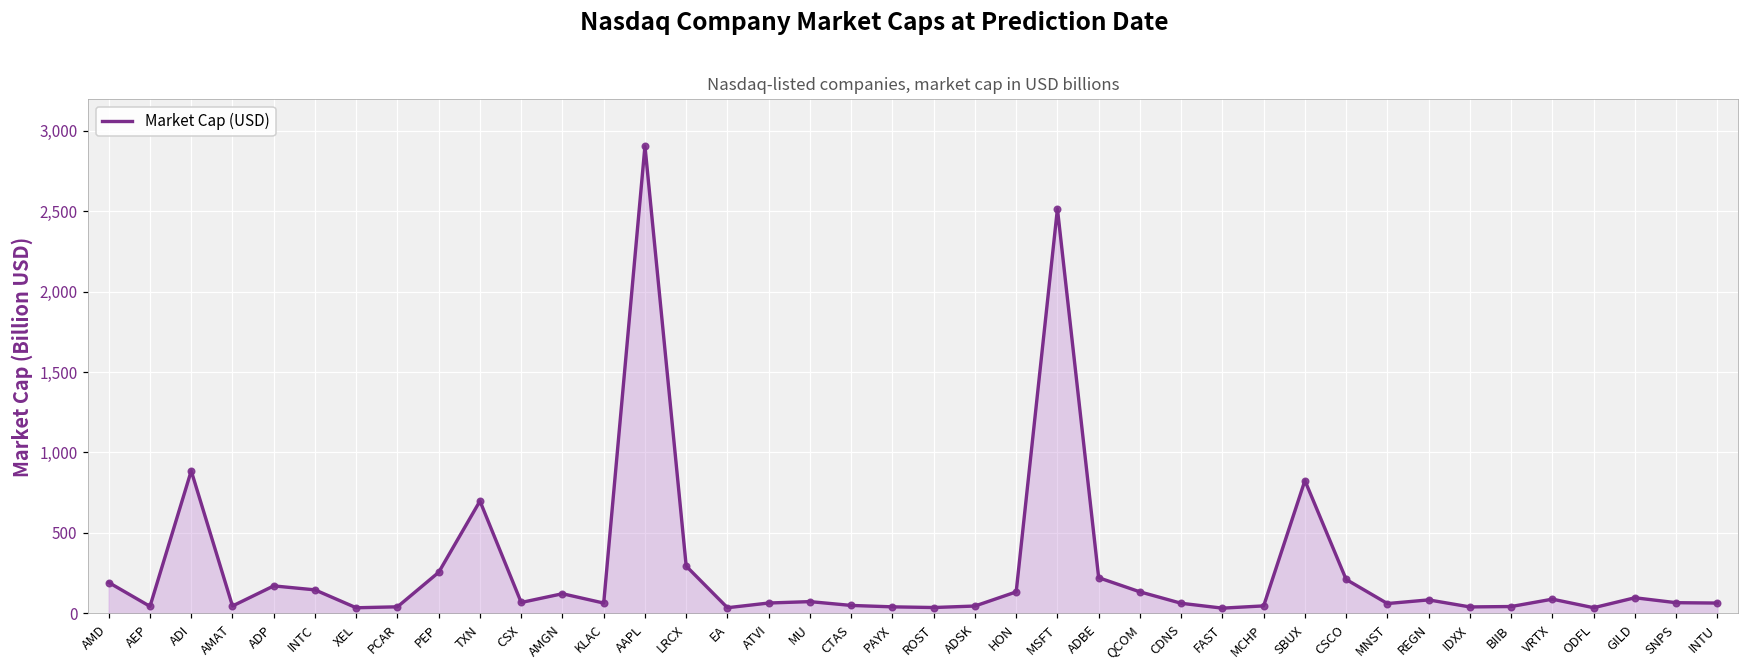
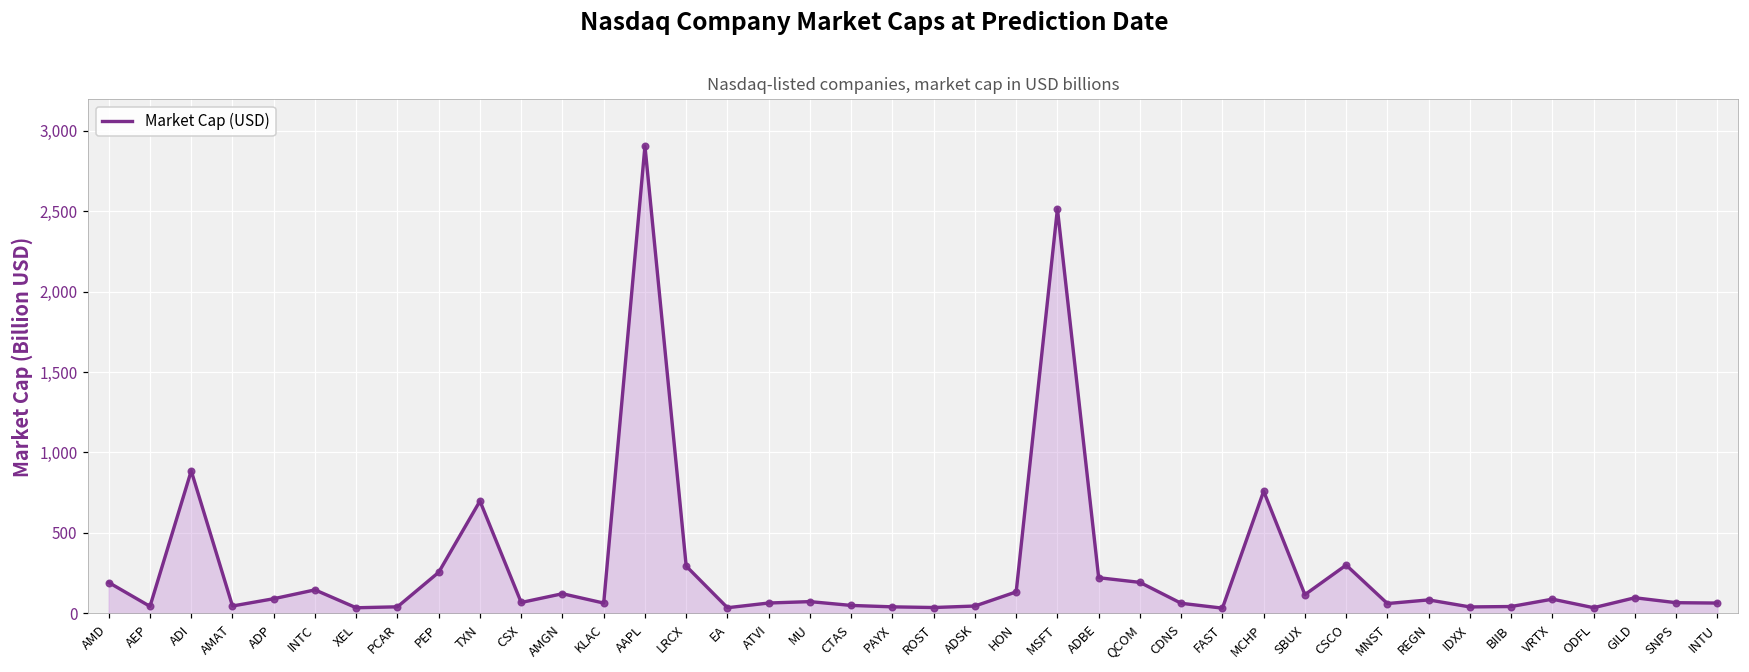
ADP: 170 -> 90
QCOM: 130 -> 190
MCHP: 50 -> 760
SBUX: 830 -> 120
CSCO: 210 -> 300
